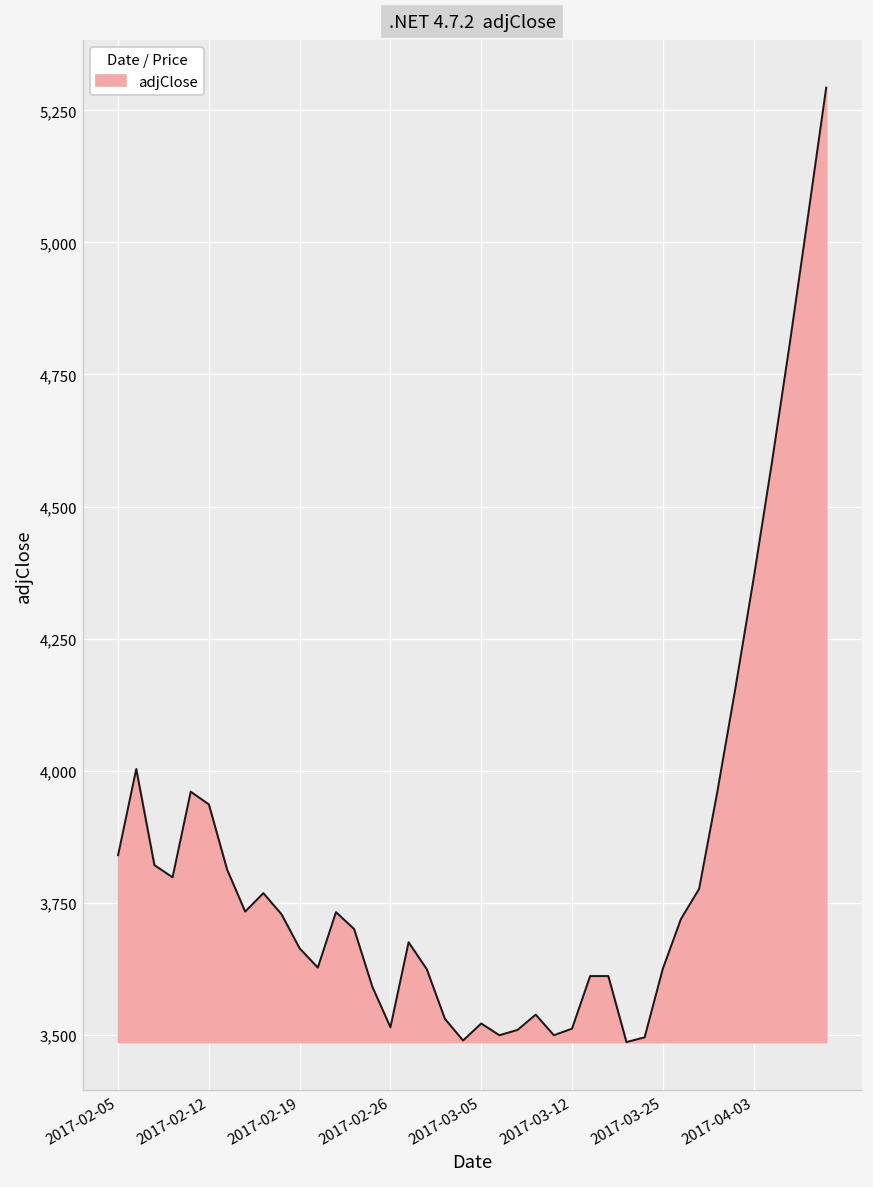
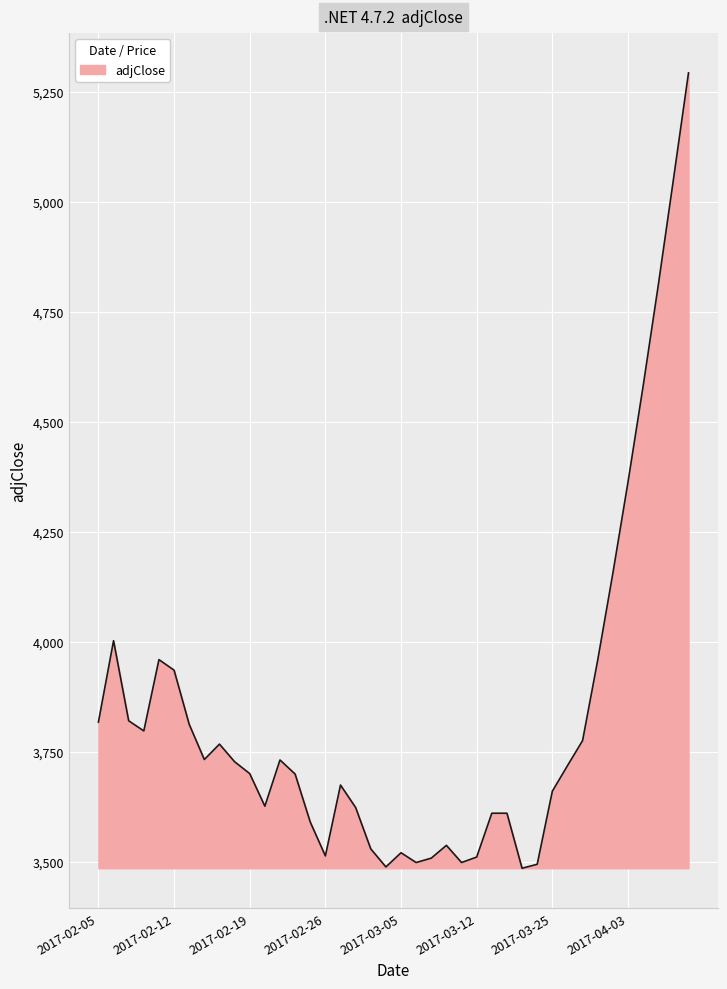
2017-02-05: 3,840 -> 3,820
2017-02-19: 3,660 -> 3,700
2017-03-25: 3,620 -> 3,660
